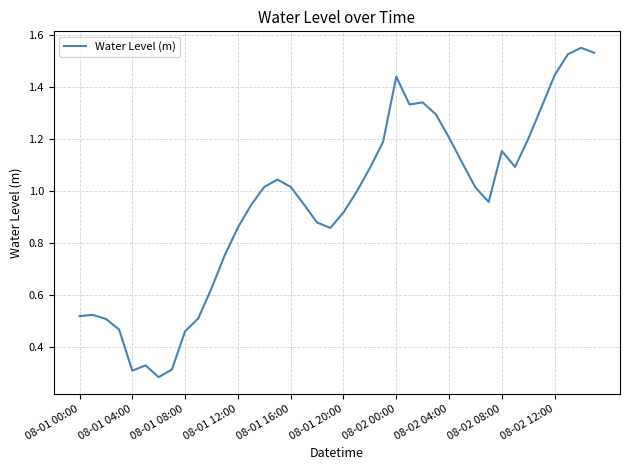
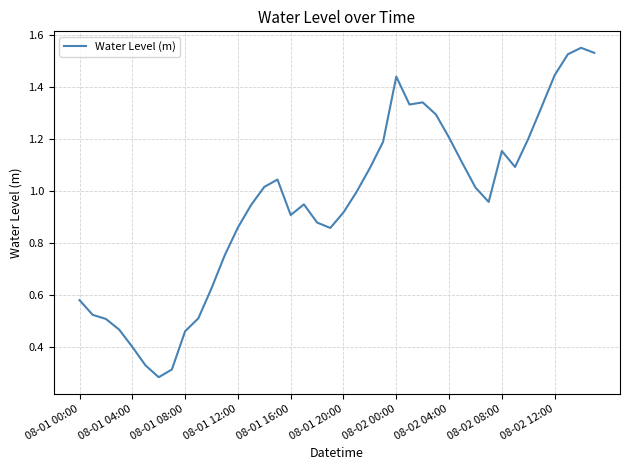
08-01 00:00: 0.52 -> 0.58
08-01 04:00: 0.31 -> 0.40
08-01 16:00: 1.02 -> 0.91
